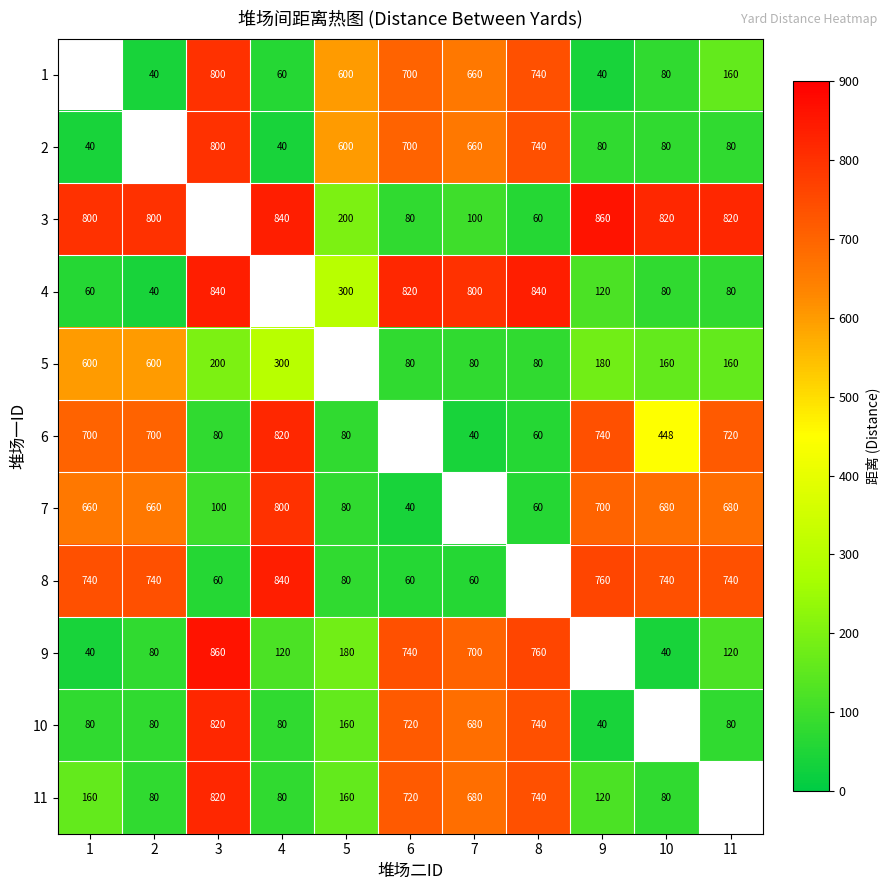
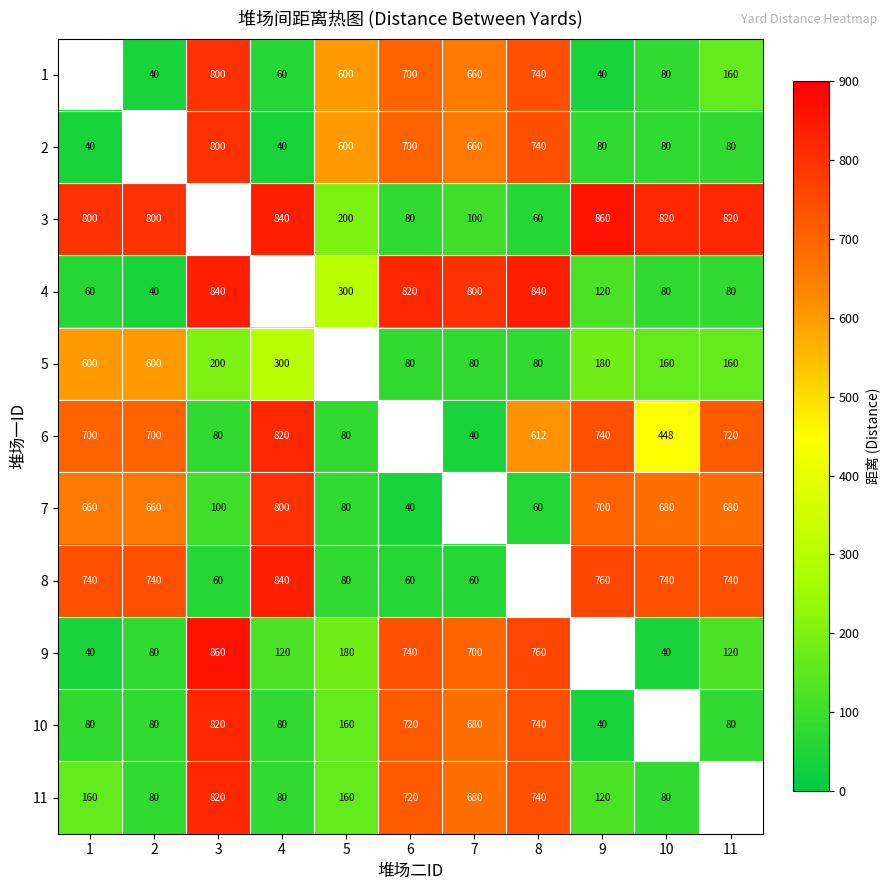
6, 8: 60 -> 612
